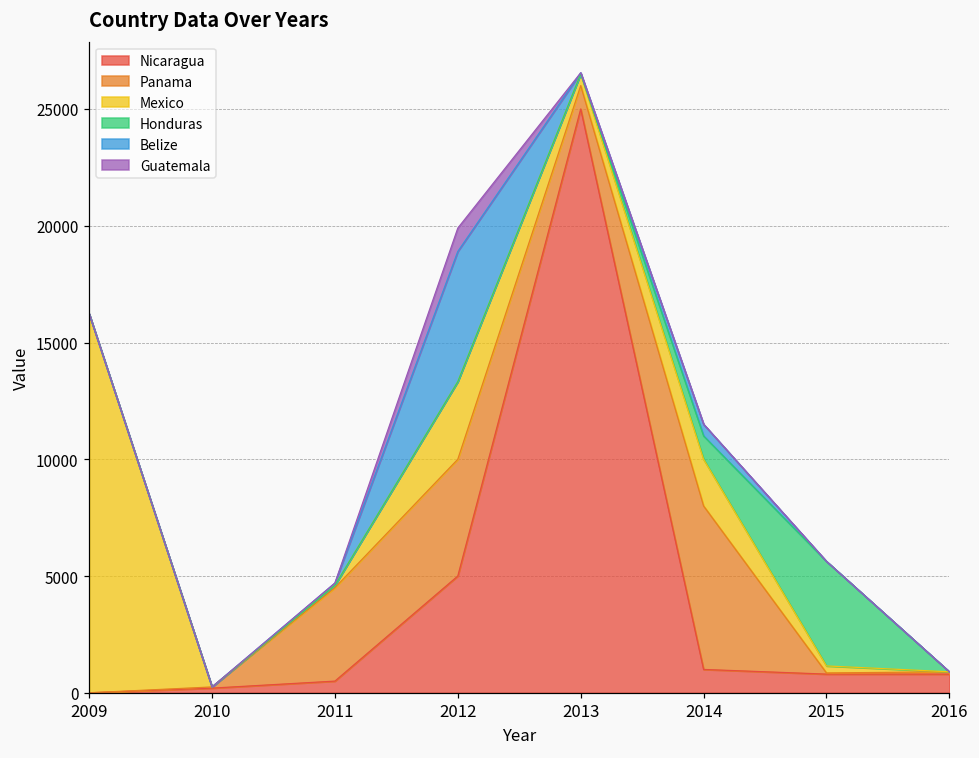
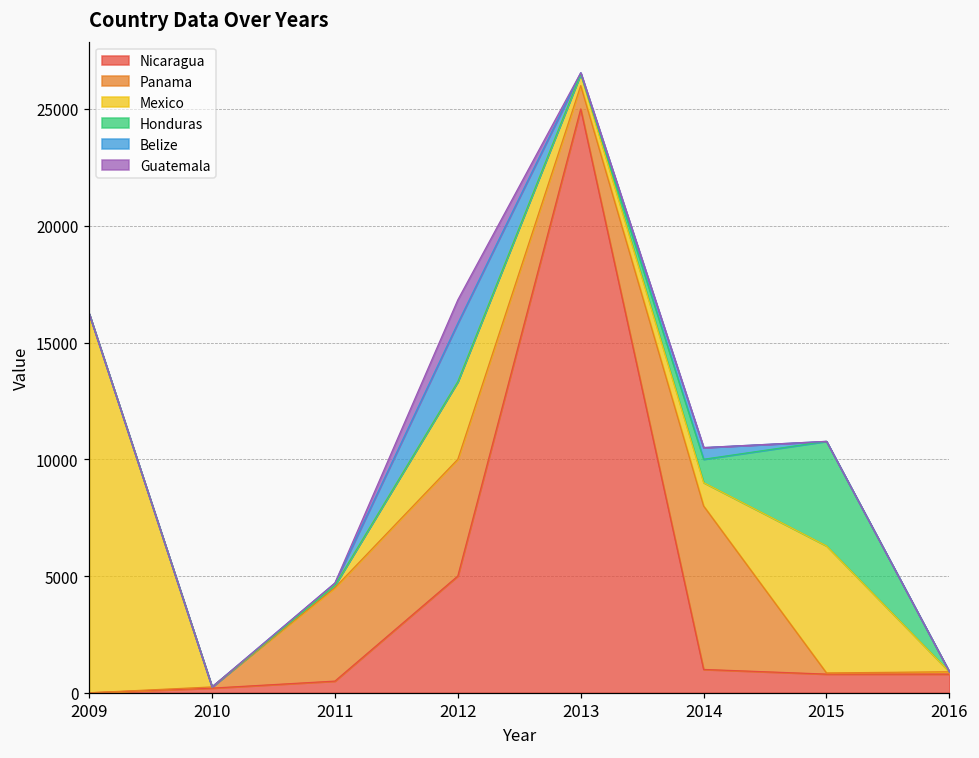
Belize, 2012: 5600 -> 2500
Mexico, 2014: 2000 -> 1000
Mexico, 2015: 300 -> 5400
